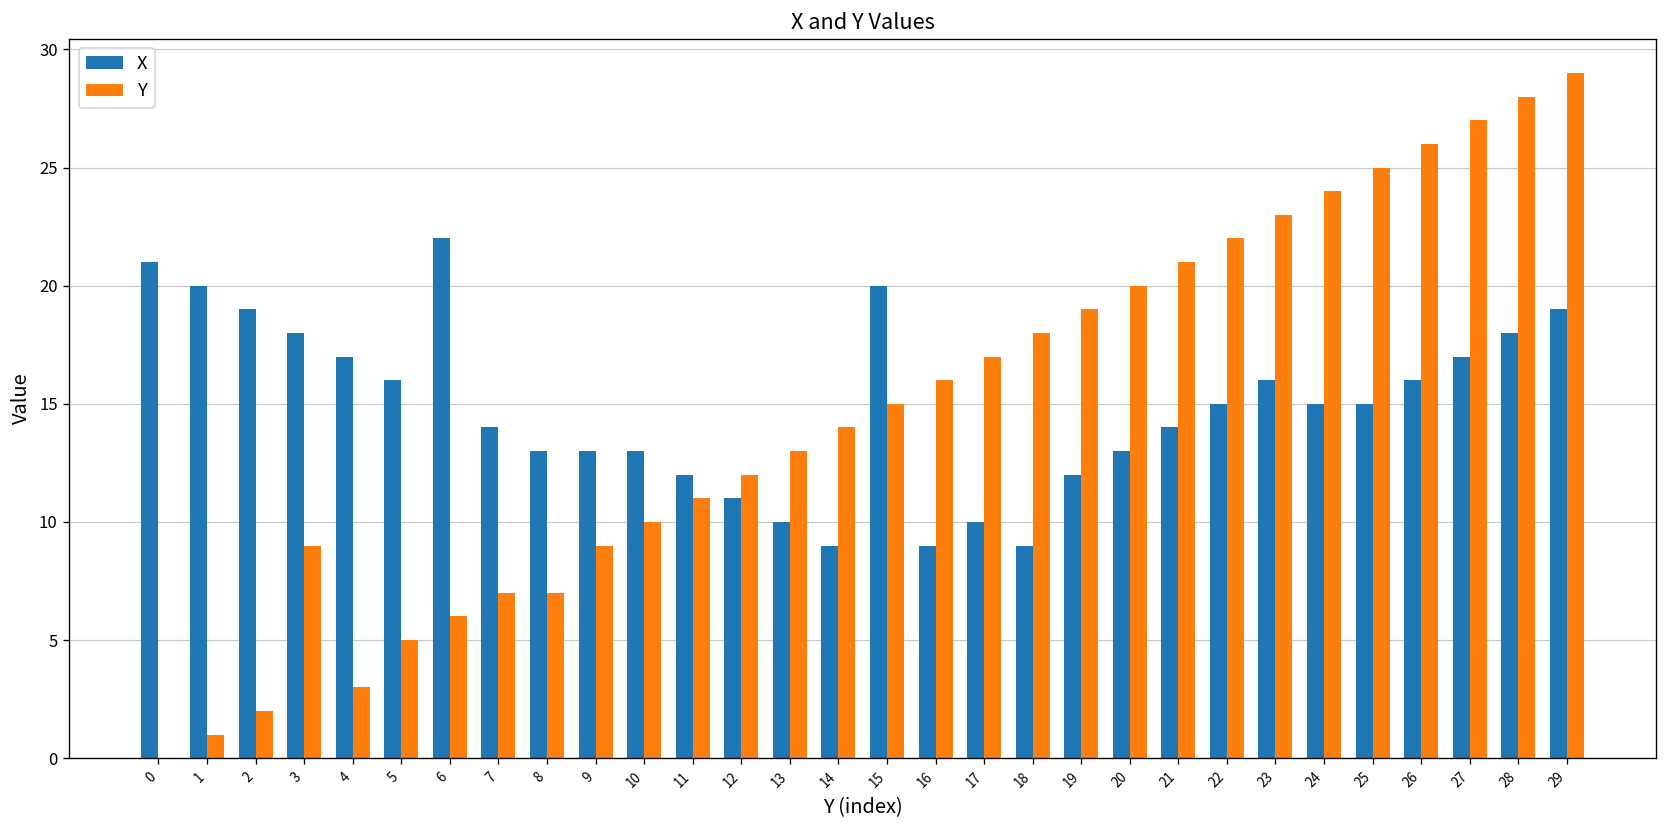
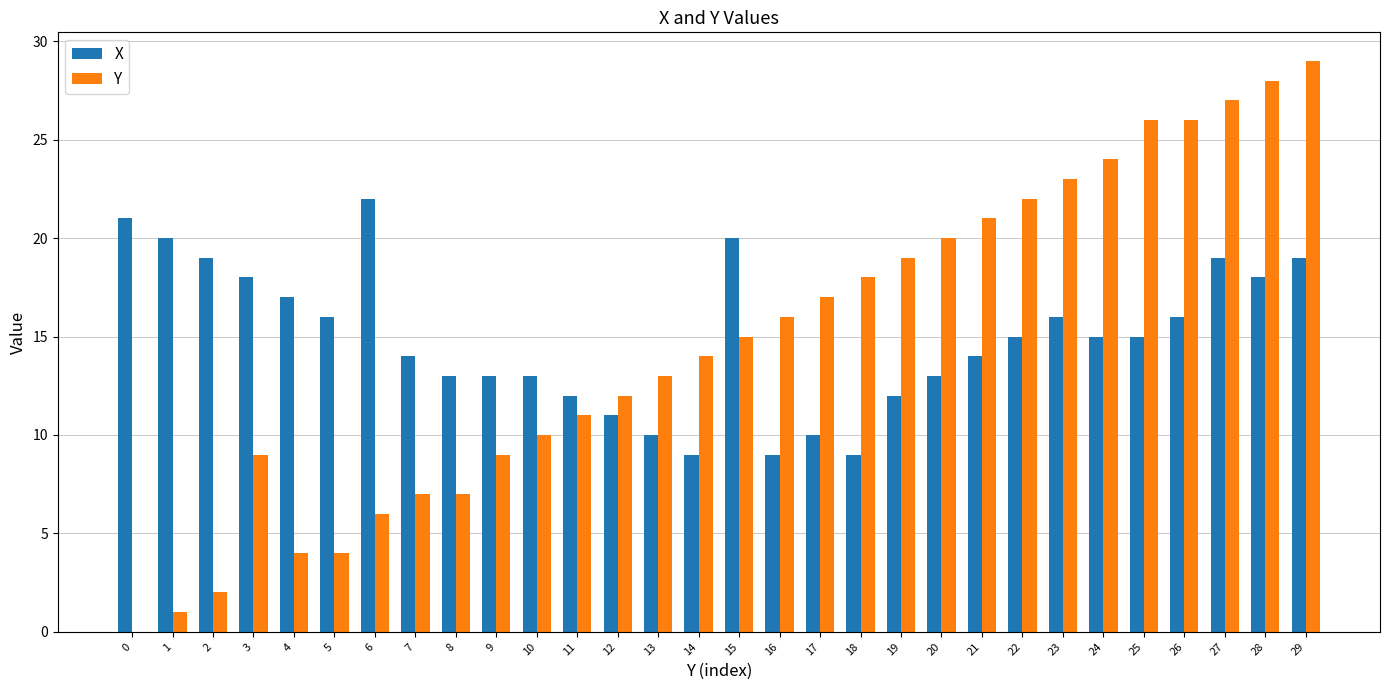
Y, 4: 3 -> 4
Y, 5: 5 -> 4
Y, 25: 25 -> 26
X, 27: 17 -> 19
